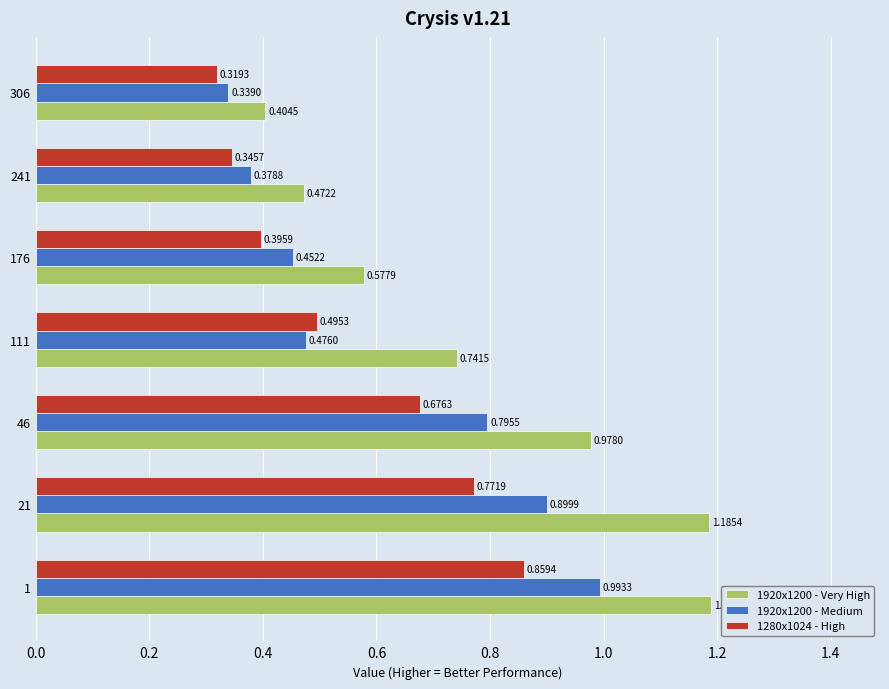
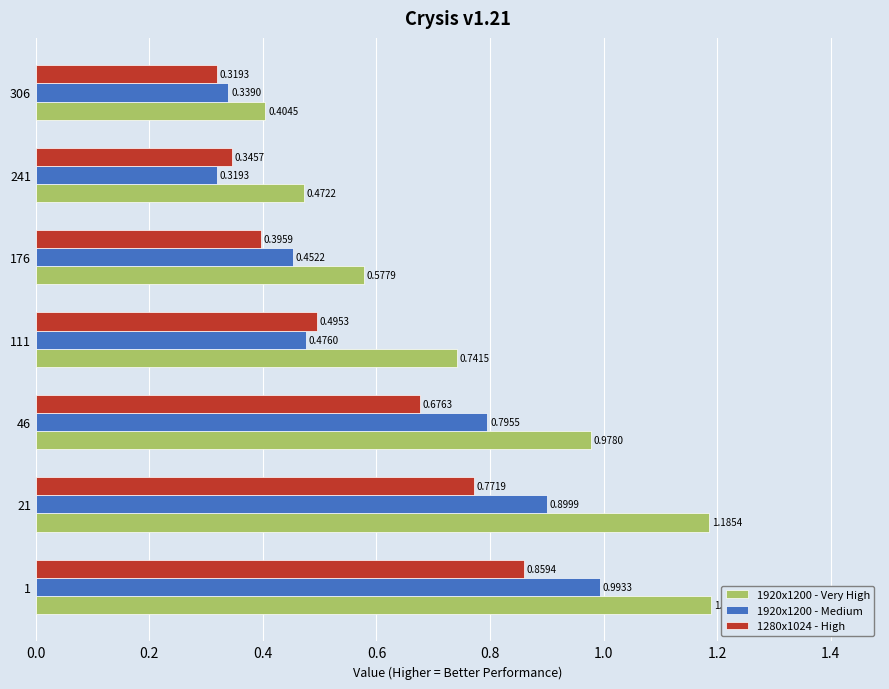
1920x1200 - Medium, 241: 0.3788 -> 0.3193
